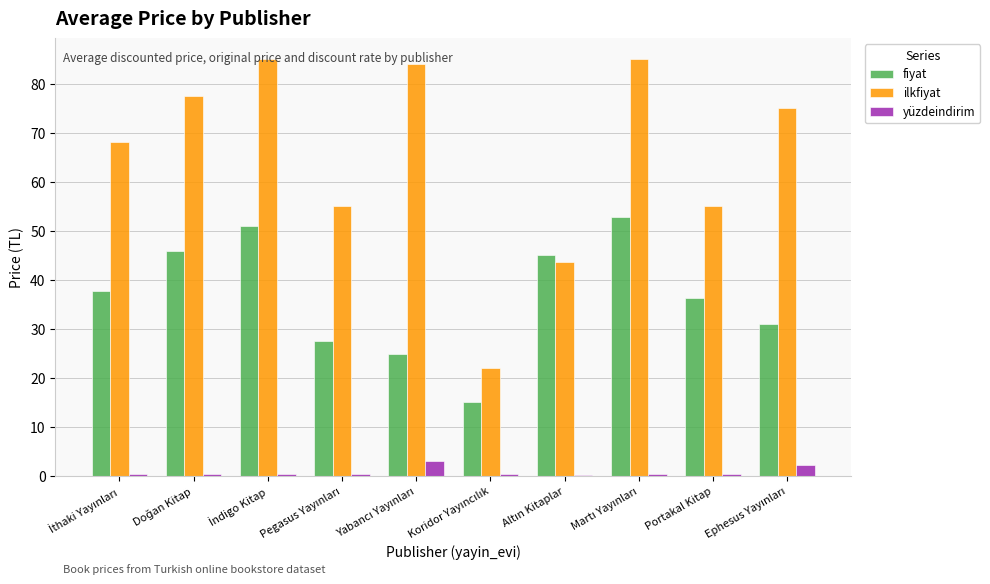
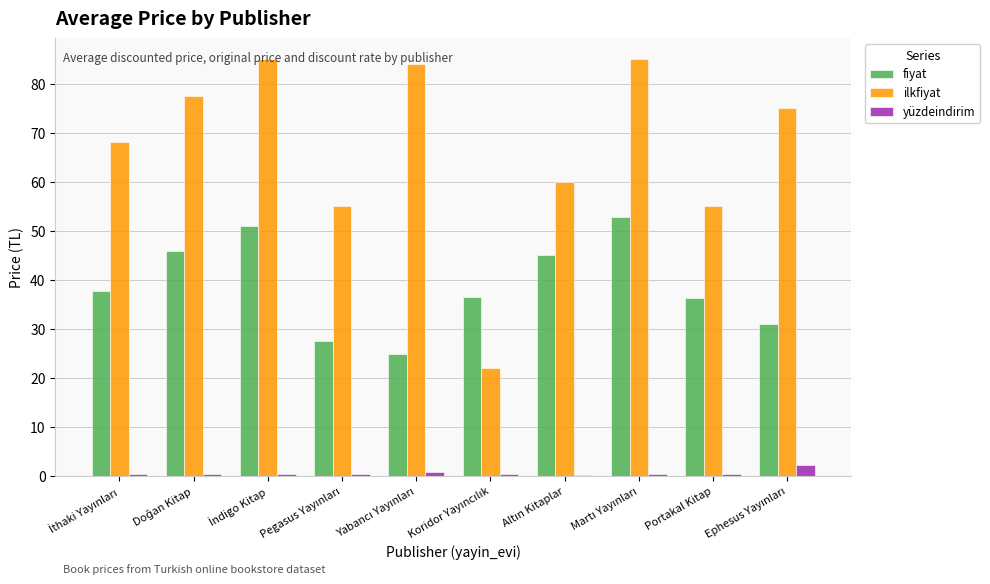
yüzdeindirim, Yabancı Yayınları: 3 -> 1
fiyat, Koridor Yayıncılık: 15 -> 36
ilkfiyat, Altın Kitaplar: 44 -> 60
